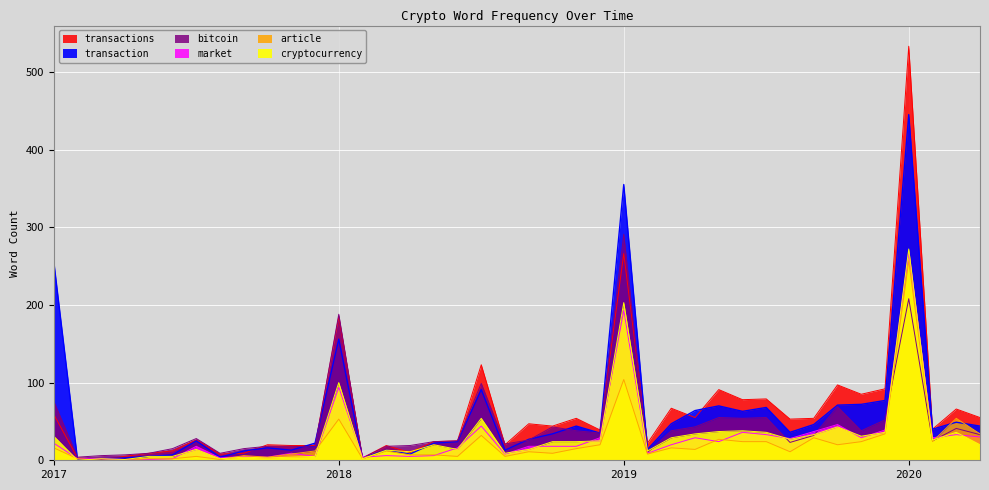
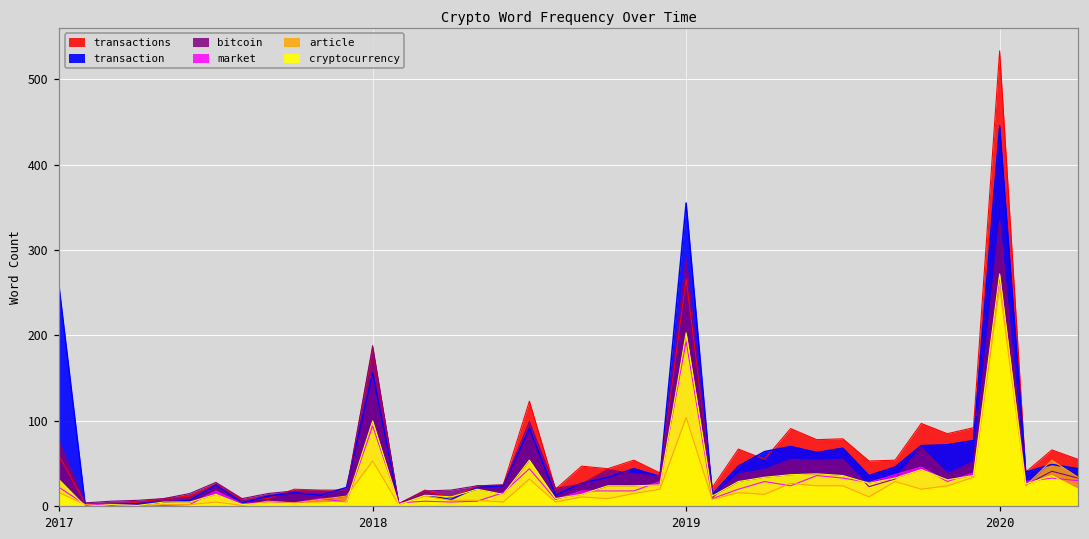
bitcoin, 2020: 210 -> 330
